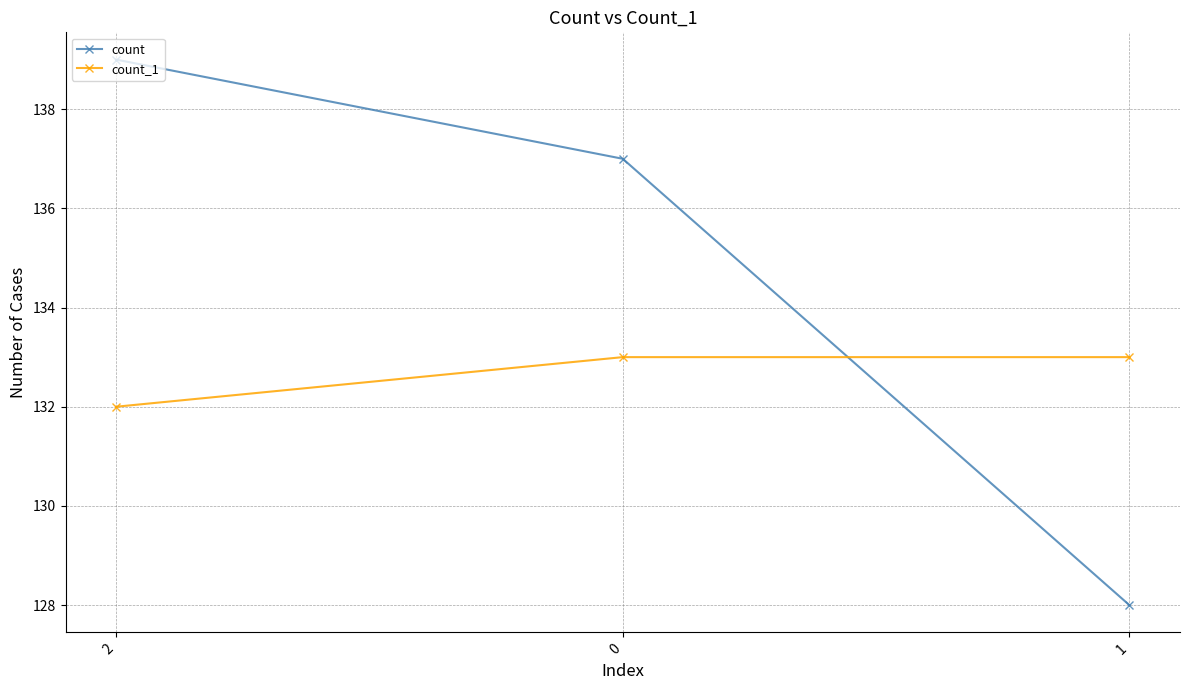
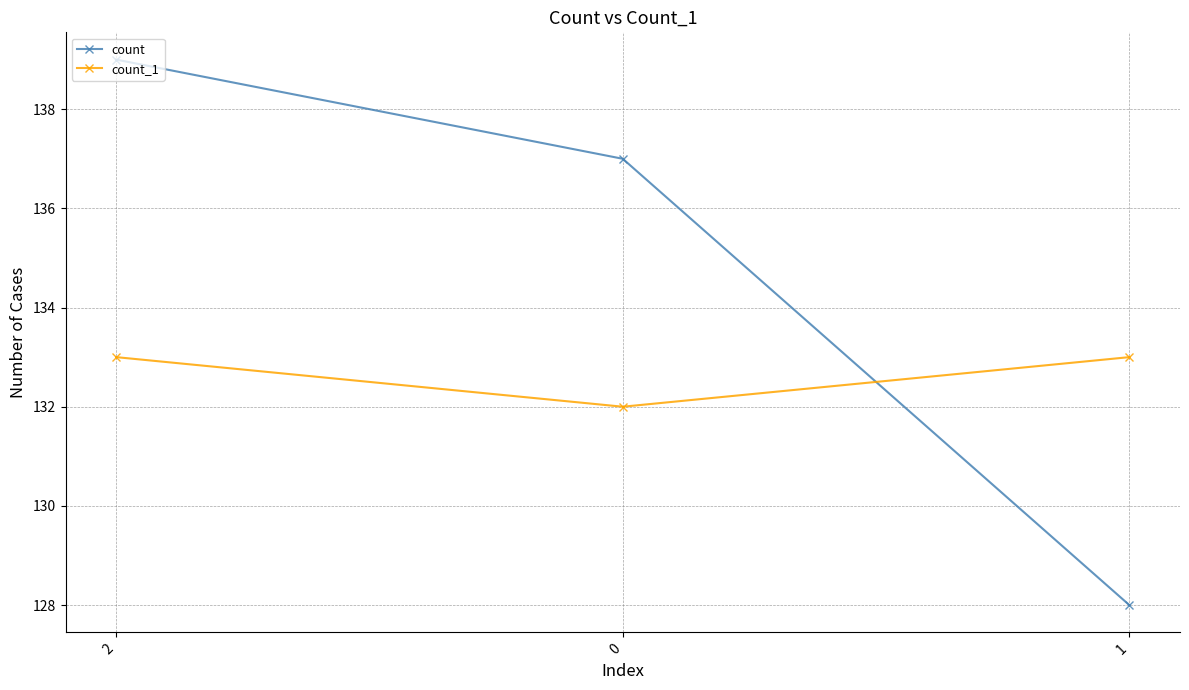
count_1, 2: 132 -> 133
count_1, 0: 133 -> 132
